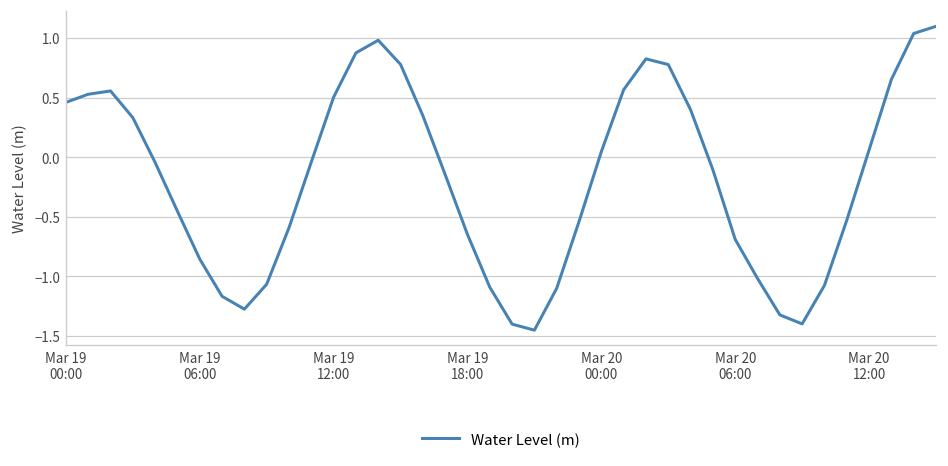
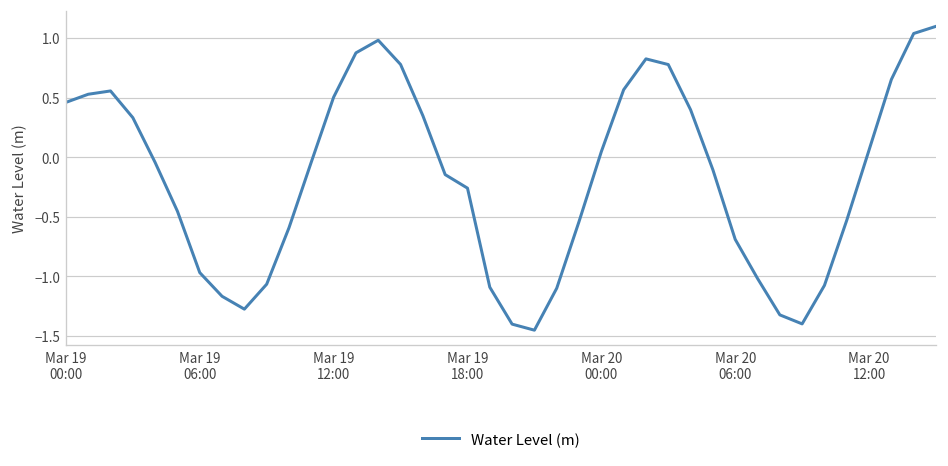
Mar 19 06:00: -0.9 -> -1.0
Mar 19 18:00: -0.6 -> -0.3
